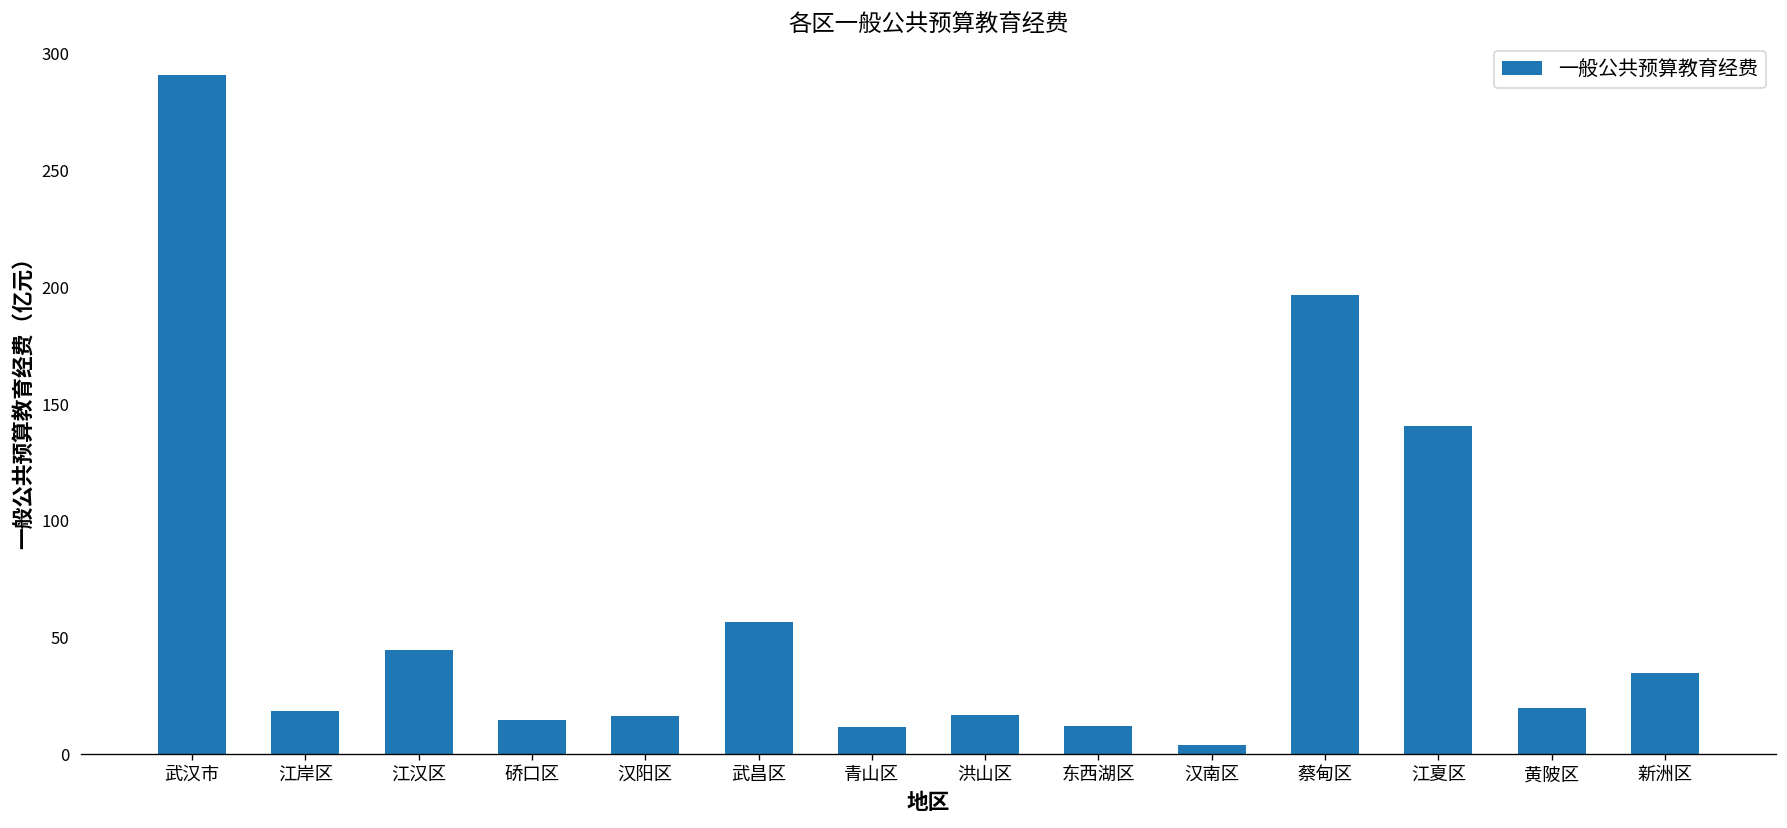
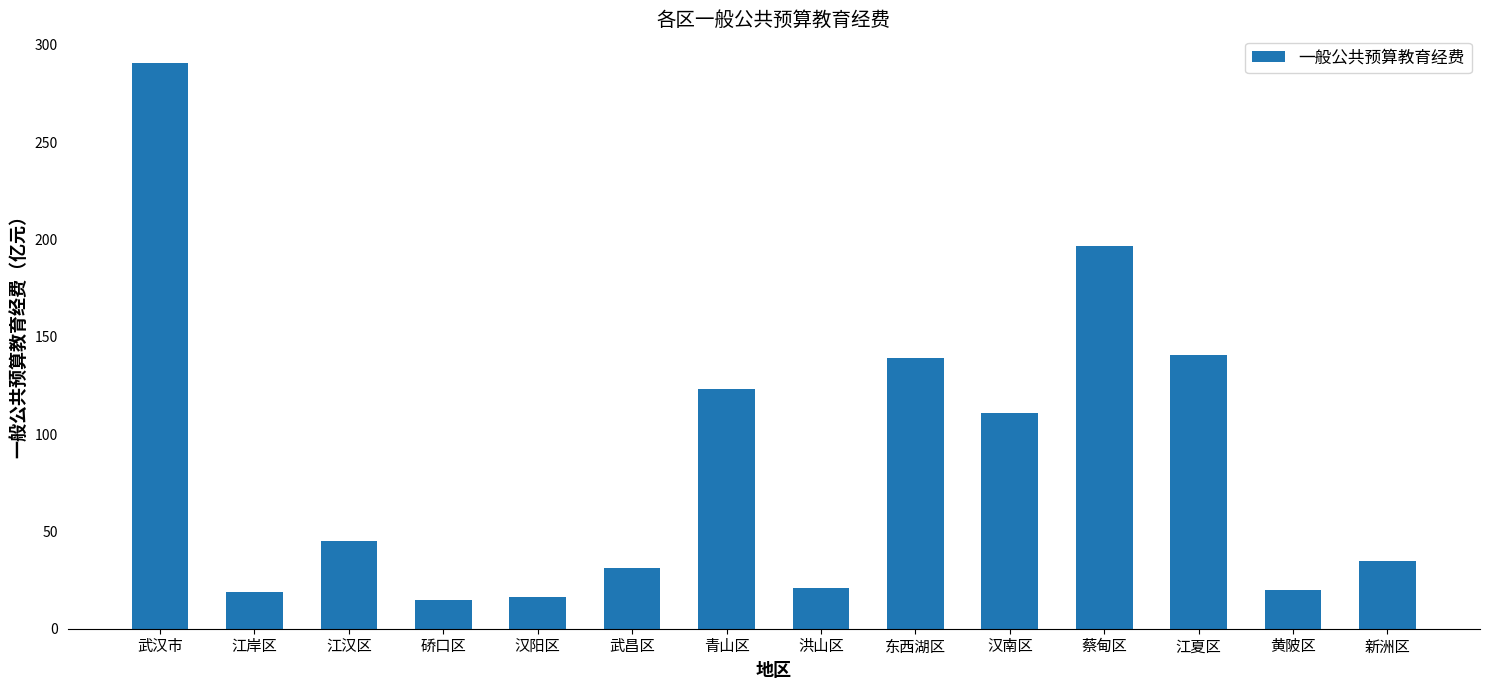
武昌区: 57 -> 31
青山区: 12 -> 123
洪山区: 17 -> 21
东西湖区: 12 -> 139
汉南区: 4 -> 111
